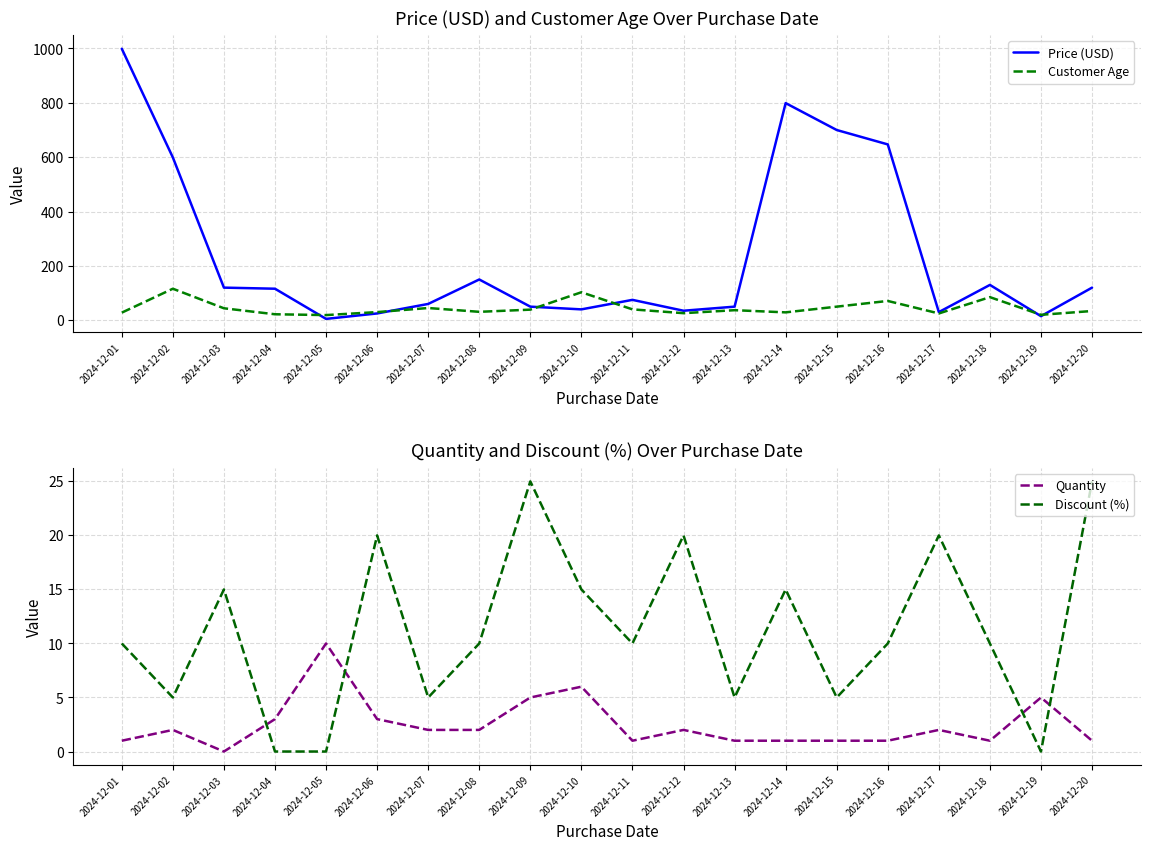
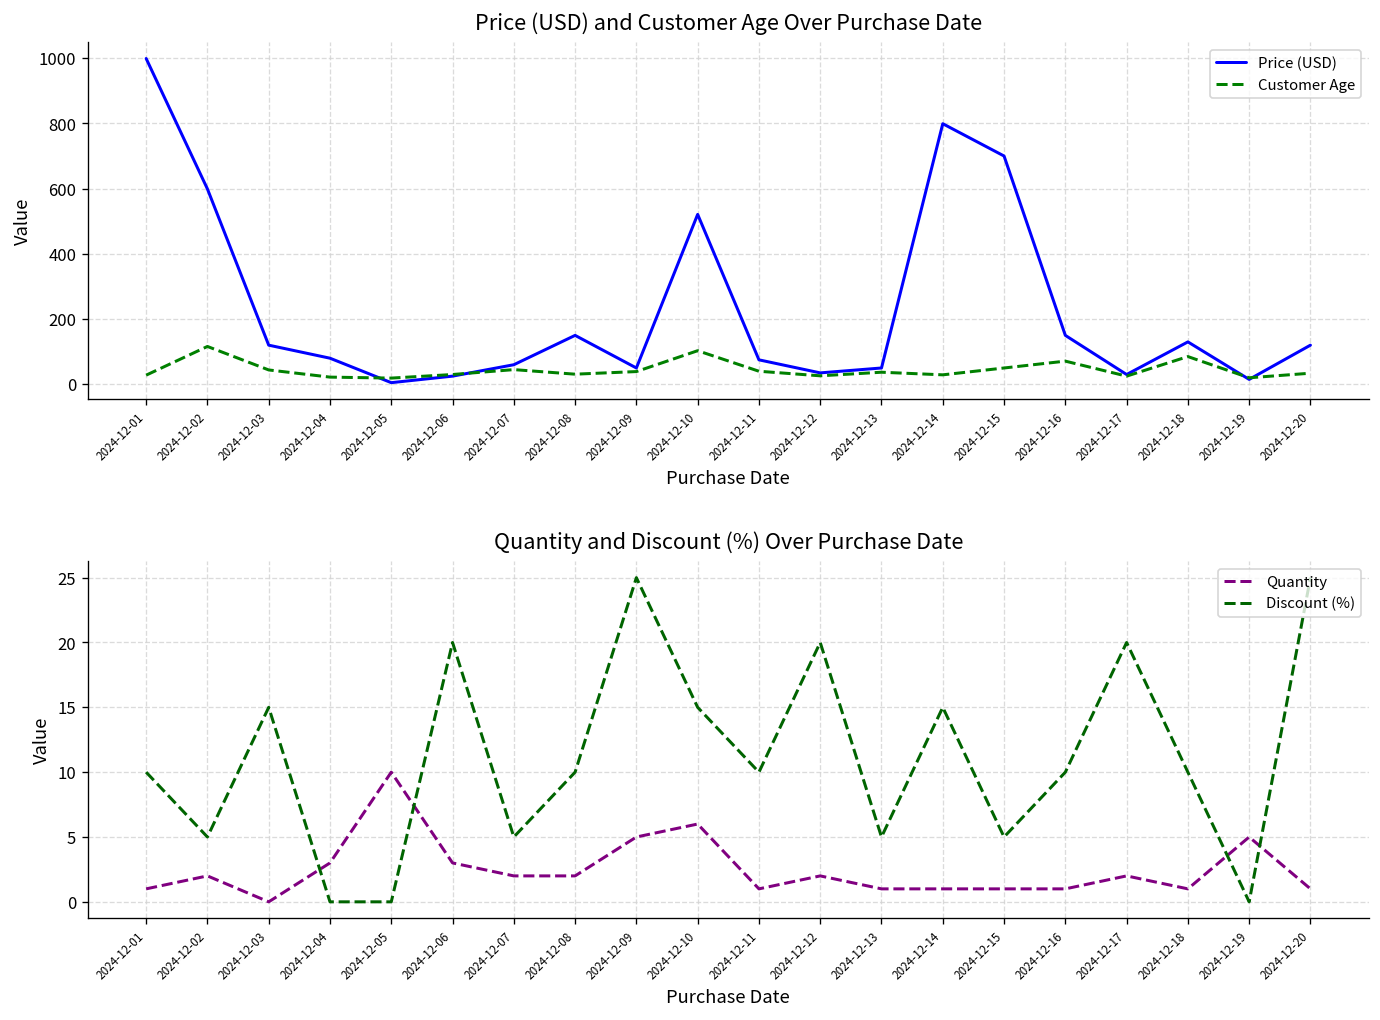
Price (USD) and Customer Age Over Purchase Date, Price (USD), 2024-12-04: 120 -> 80
Price (USD) and Customer Age Over Purchase Date, Price (USD), 2024-12-10: 40 -> 520
Price (USD) and Customer Age Over Purchase Date, Price (USD), 2024-12-16: 650 -> 150
